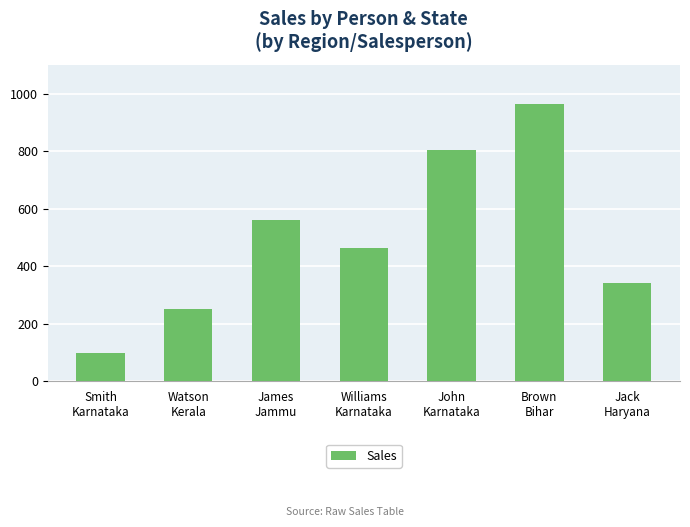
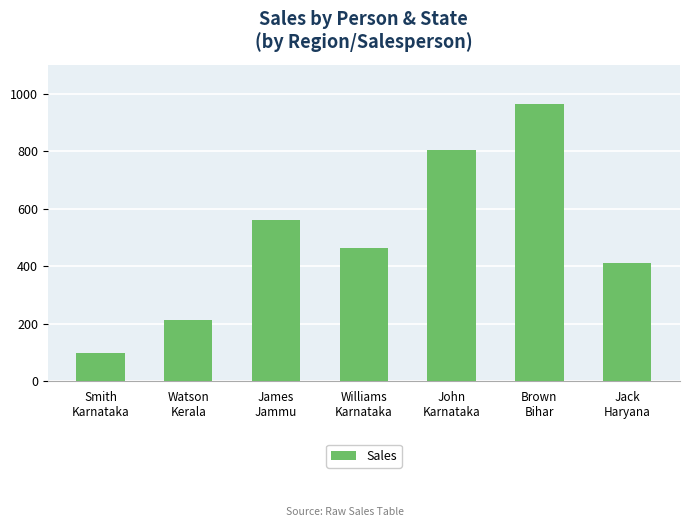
Watson Kerala: 250 -> 210
Jack Haryana: 340 -> 410
